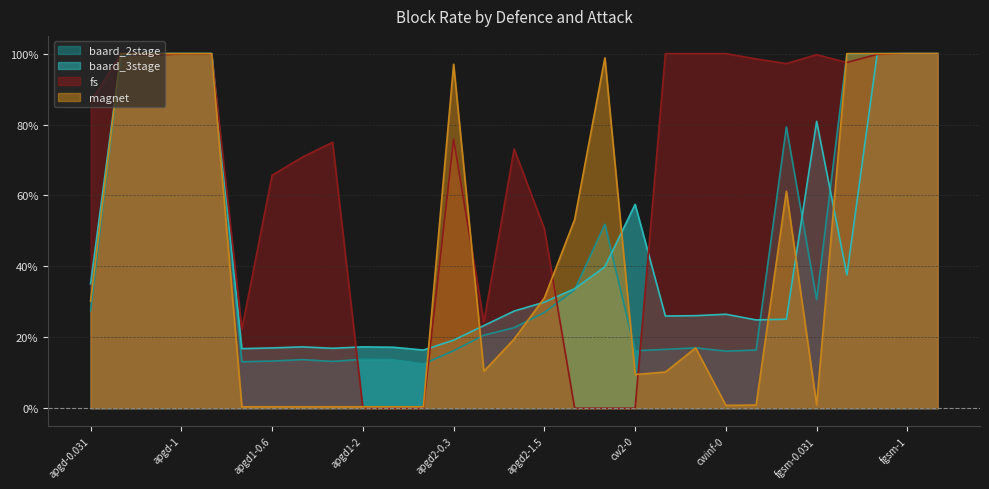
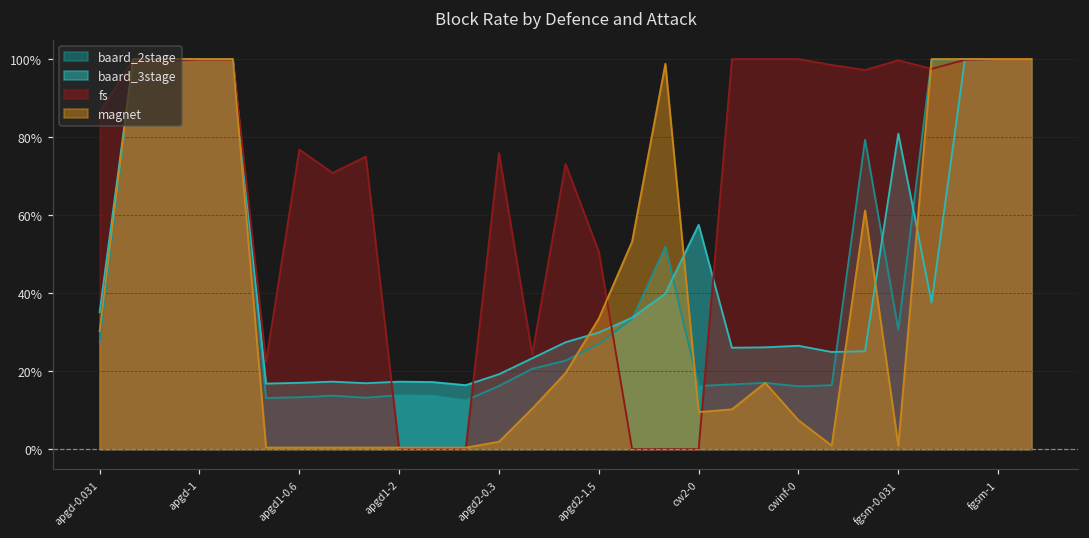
fs, apgd1-0.6: 66% -> 77%
magnet, apgd2-0.3: 97% -> 2%
magnet, apgd2-1.5: 31% -> 34%
magnet, cwinf-0: 1% -> 7%
